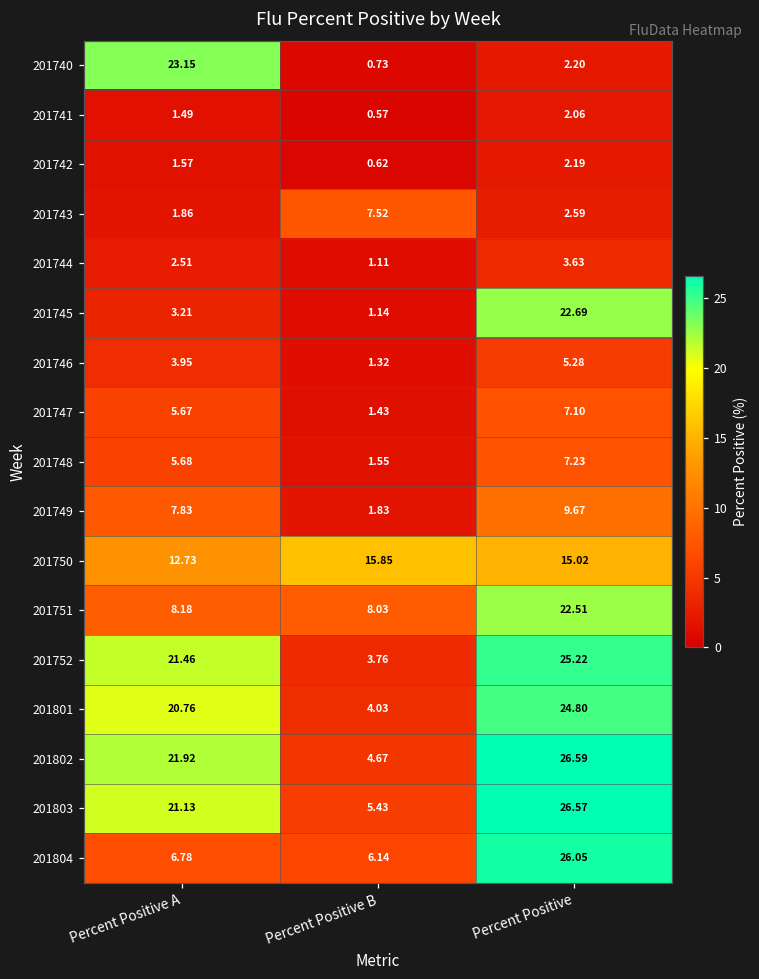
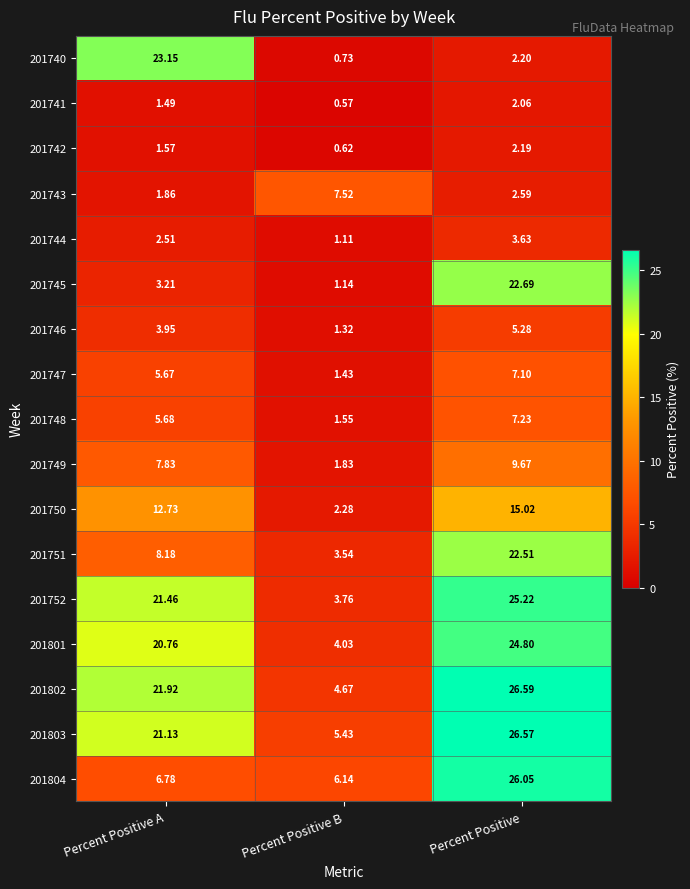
201750, Percent Positive B: 15.85 -> 2.28
201751, Percent Positive B: 8.03 -> 3.54
